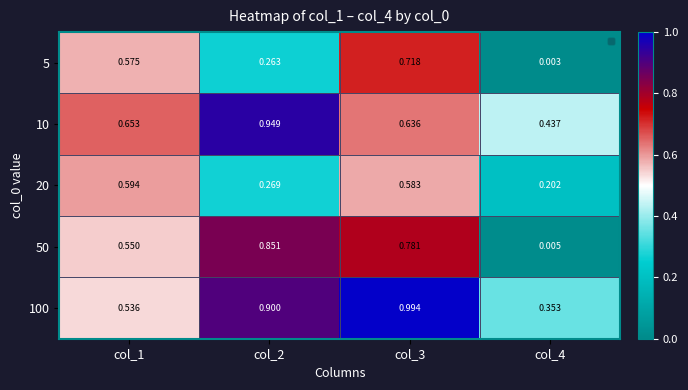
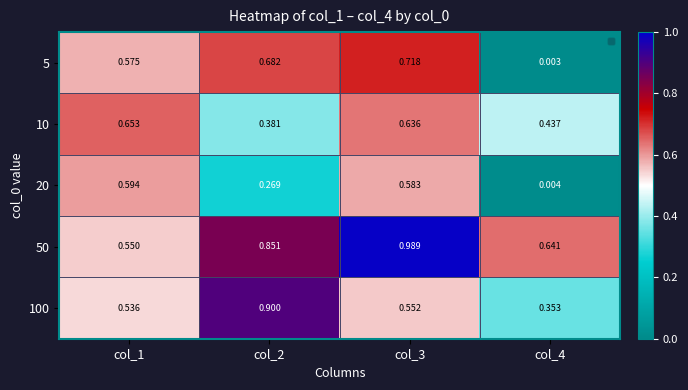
5, col_2: 0.263 -> 0.682
10, col_2: 0.949 -> 0.381
20, col_4: 0.202 -> 0.004
50, col_3: 0.781 -> 0.989
50, col_4: 0.005 -> 0.641
100, col_3: 0.994 -> 0.552
